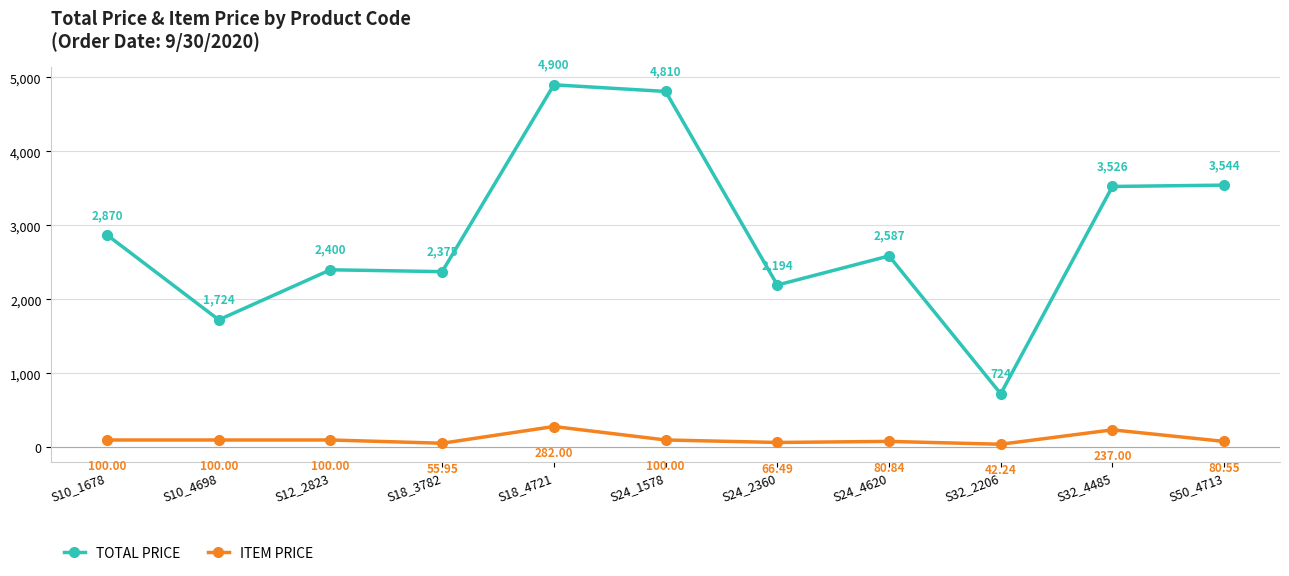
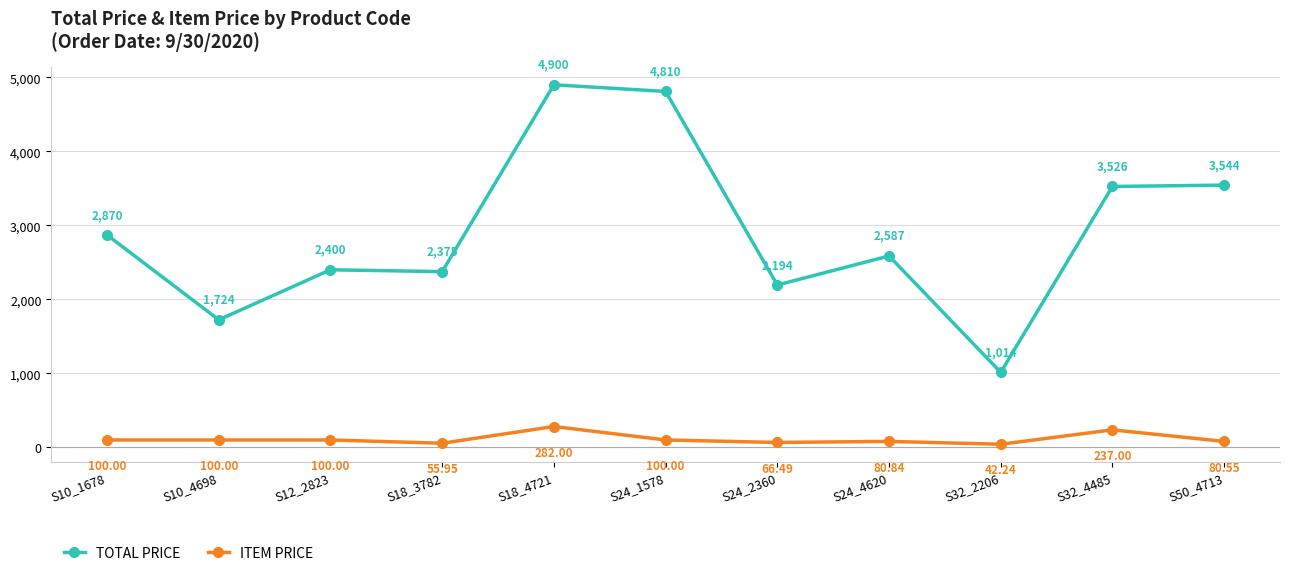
TOTAL PRICE, S32_2206: 724 -> 1,014
